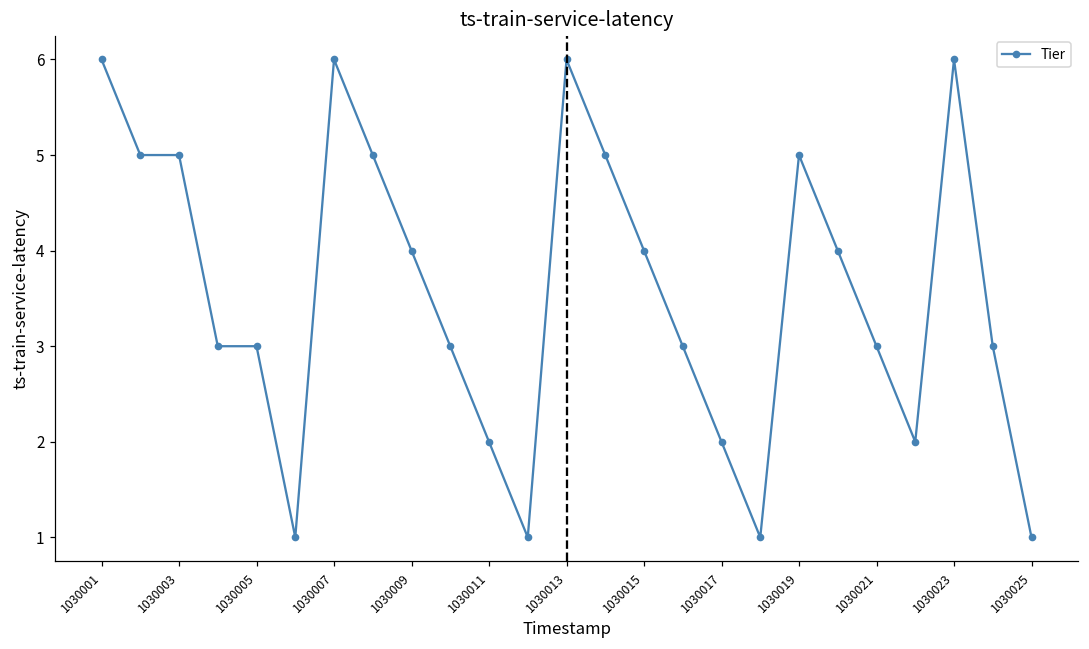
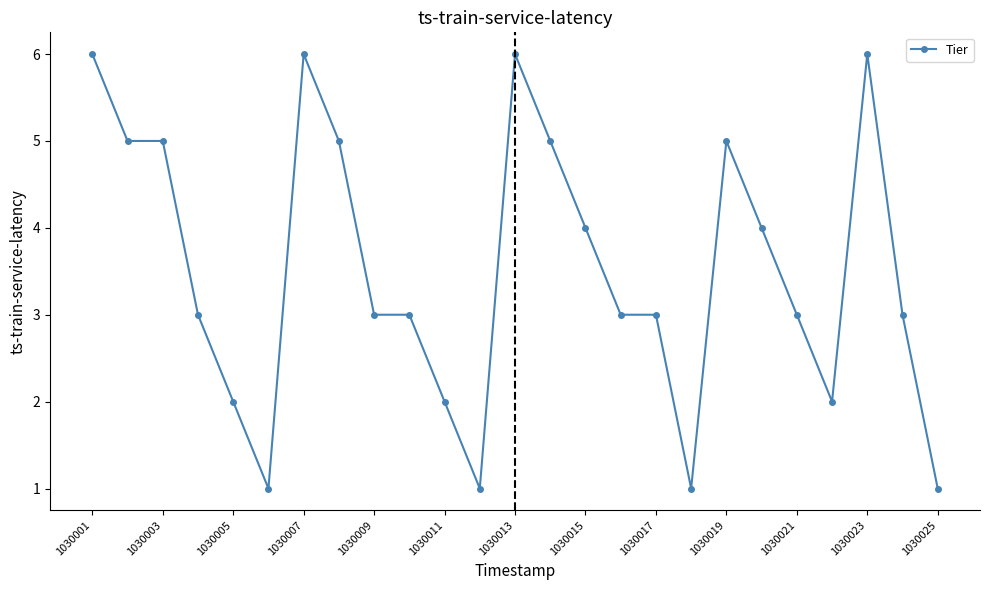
1030005: 3 -> 2
1030009: 4 -> 3
1030017: 2 -> 3
